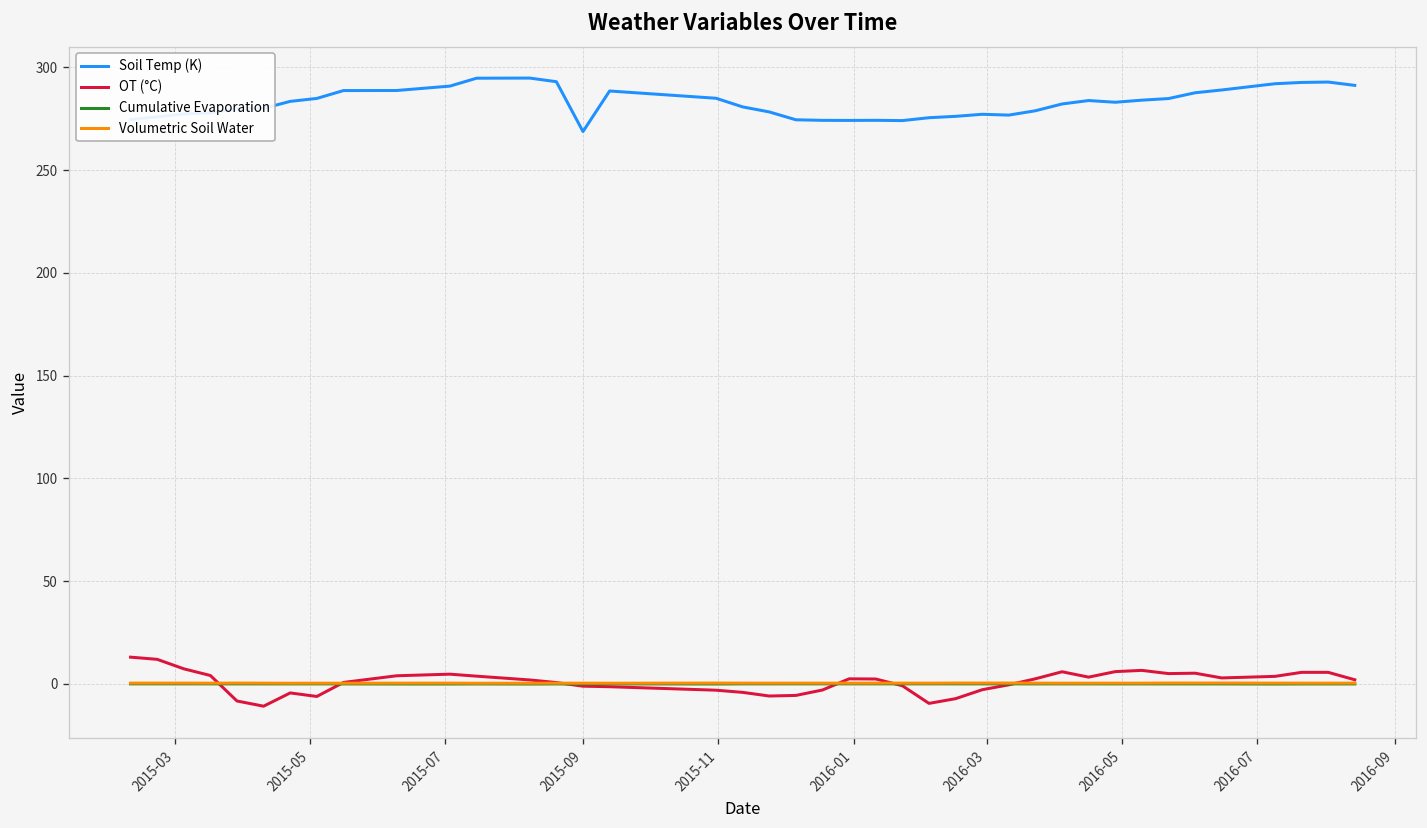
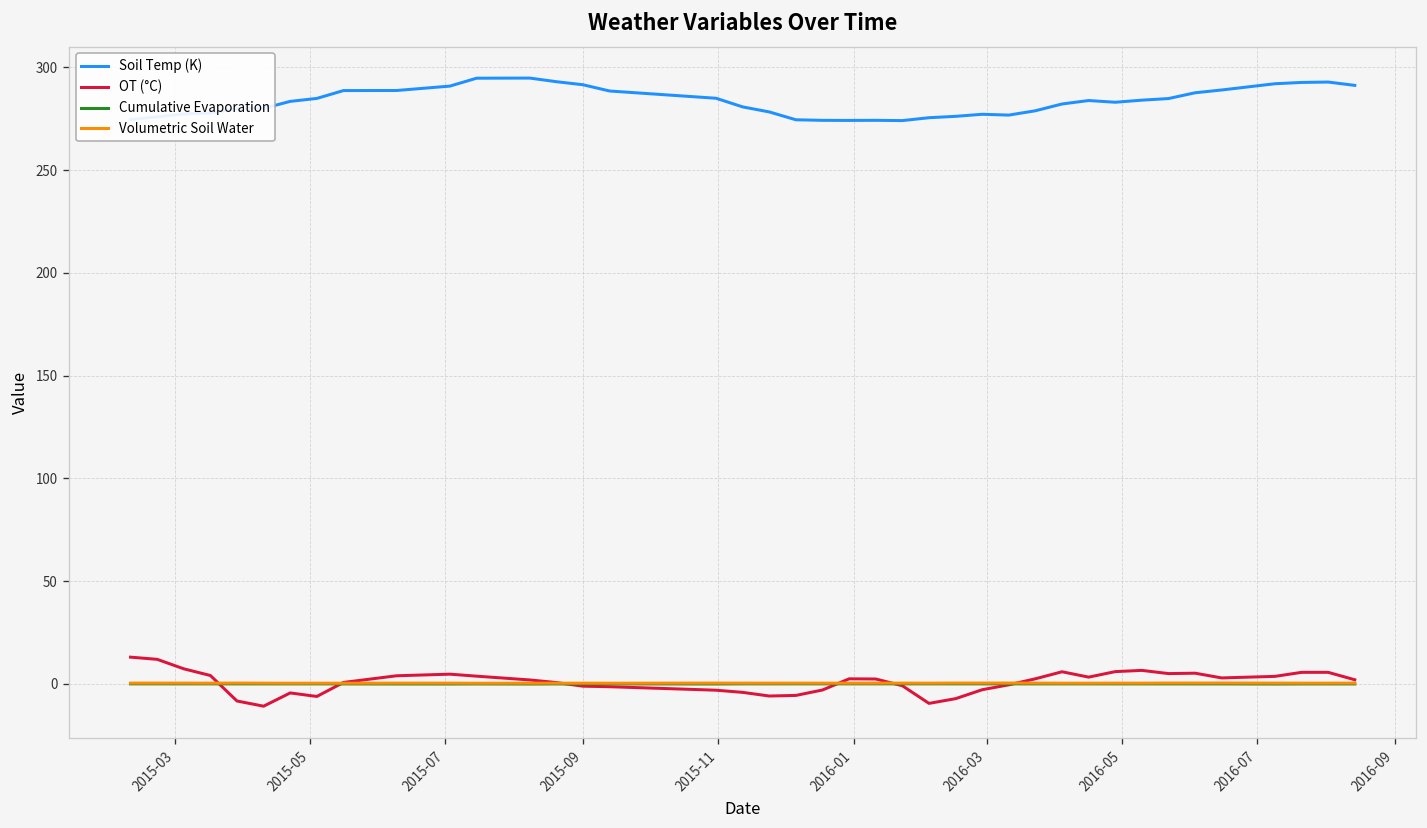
Soil Temp (K), 2015-09: 269 -> 292
